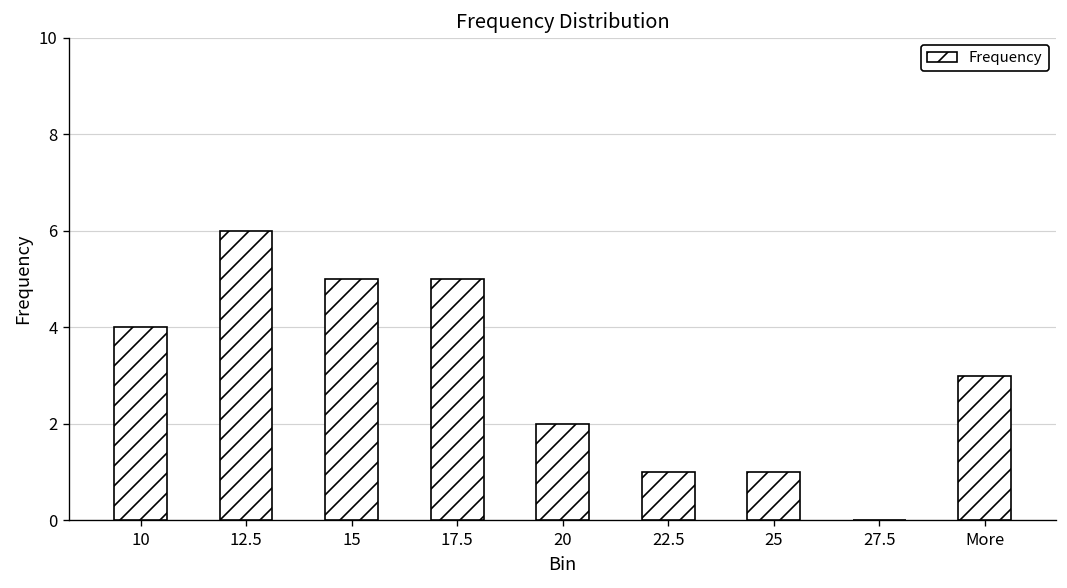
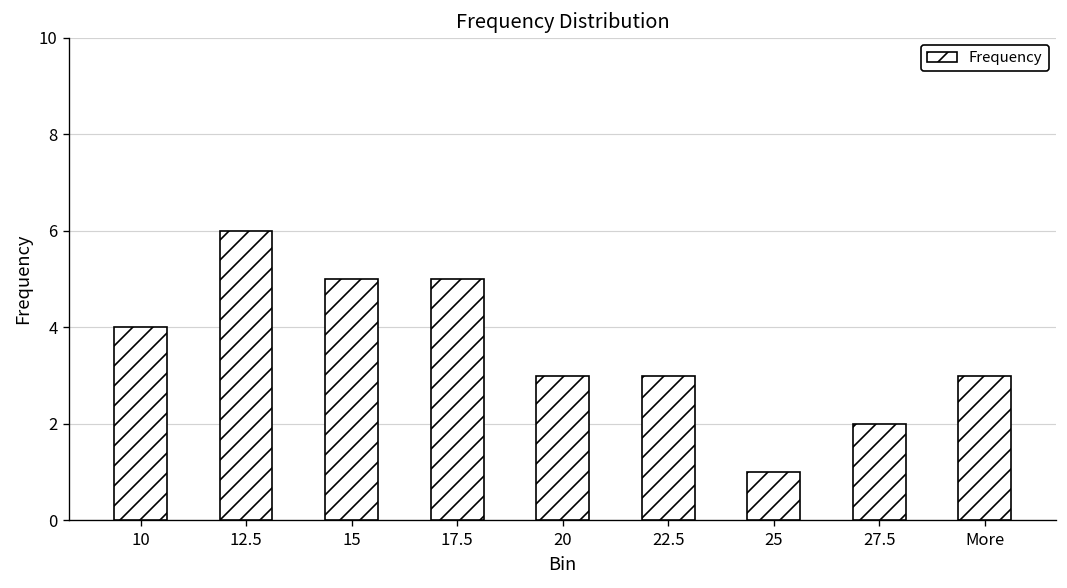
20: 2 -> 3
22.5: 1 -> 3
27.5: 0 -> 2
